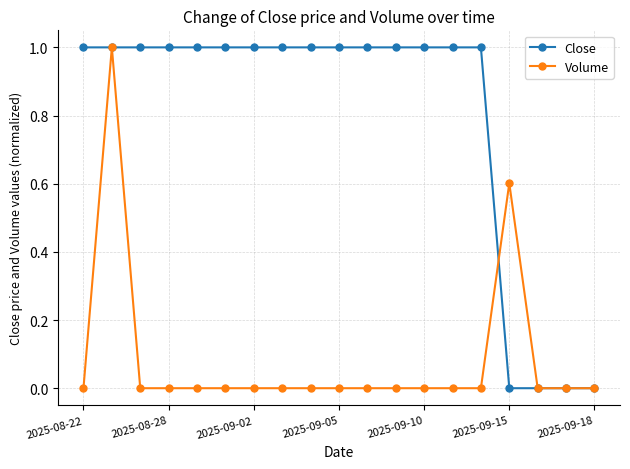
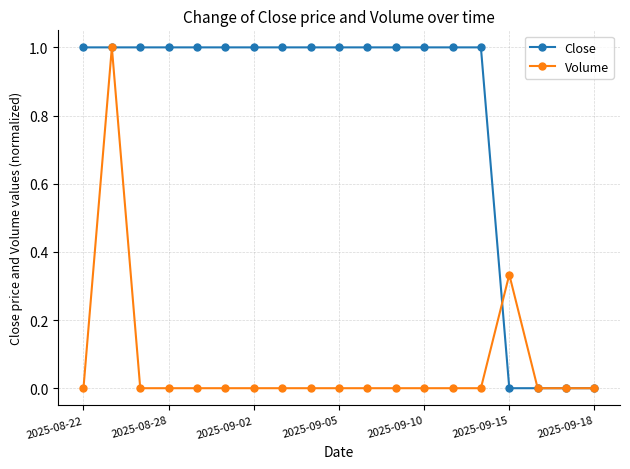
Volume, 2025-09-15: 0.60 -> 0.33
